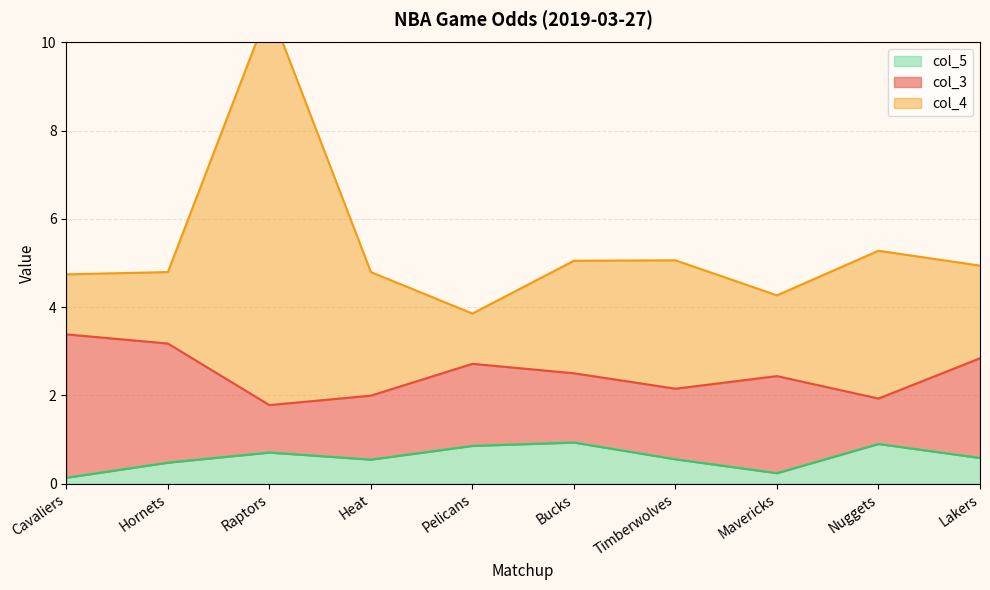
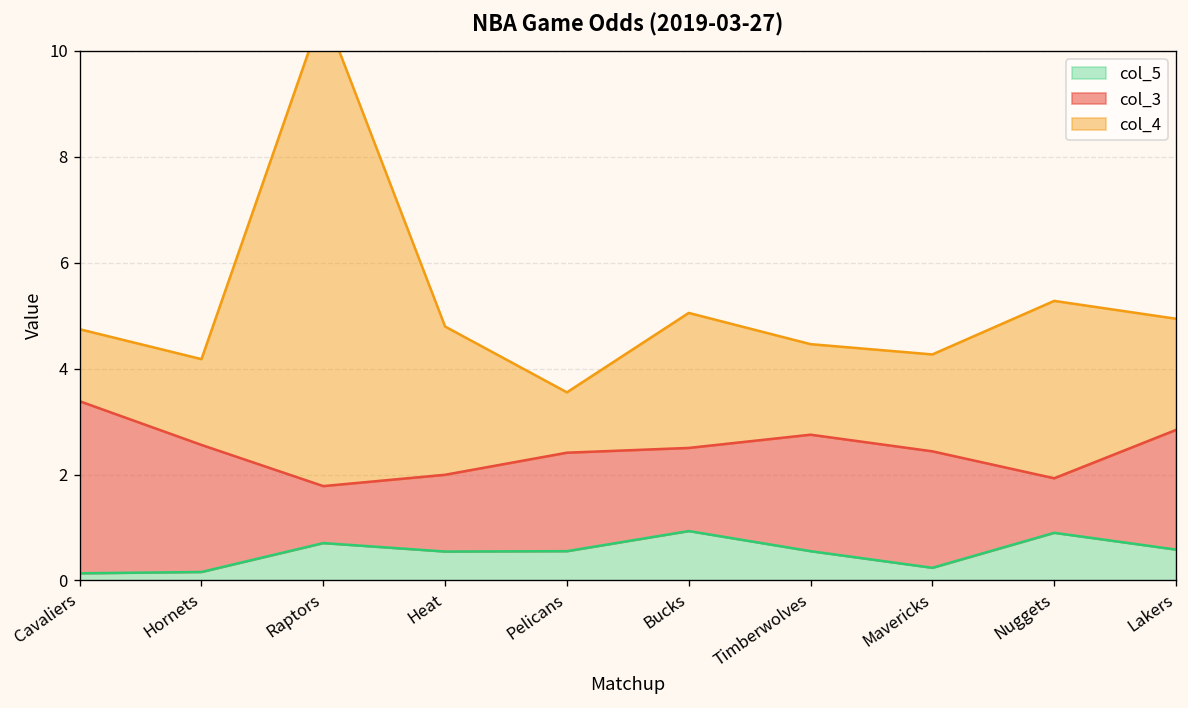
col_5, Hornets: 0.5 -> 0.2
col_3, Hornets: 2.7 -> 2.4
col_5, Pelicans: 0.9 -> 0.6
col_3, Timberwolves: 1.6 -> 2.2
col_4, Timberwolves: 2.9 -> 1.7
